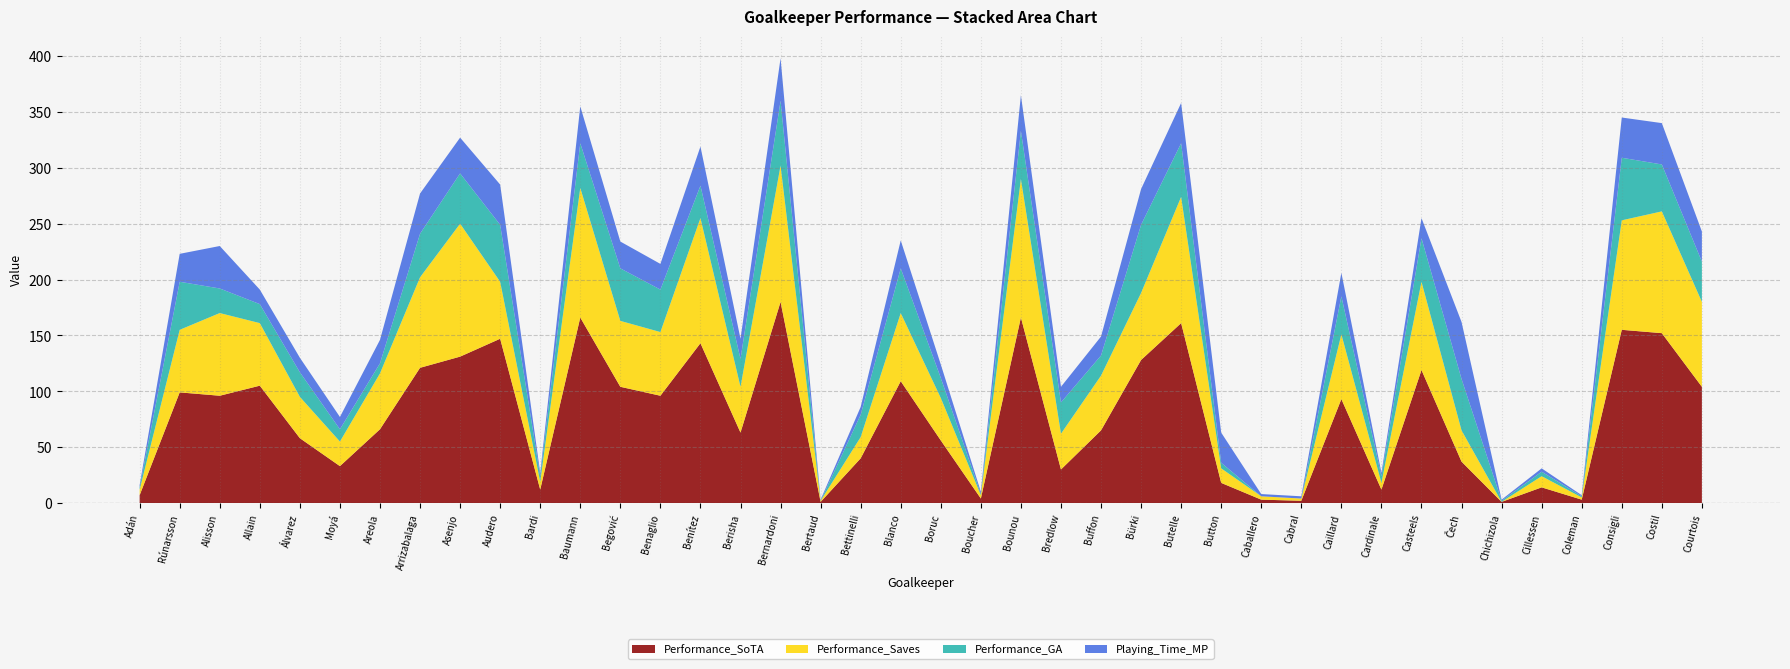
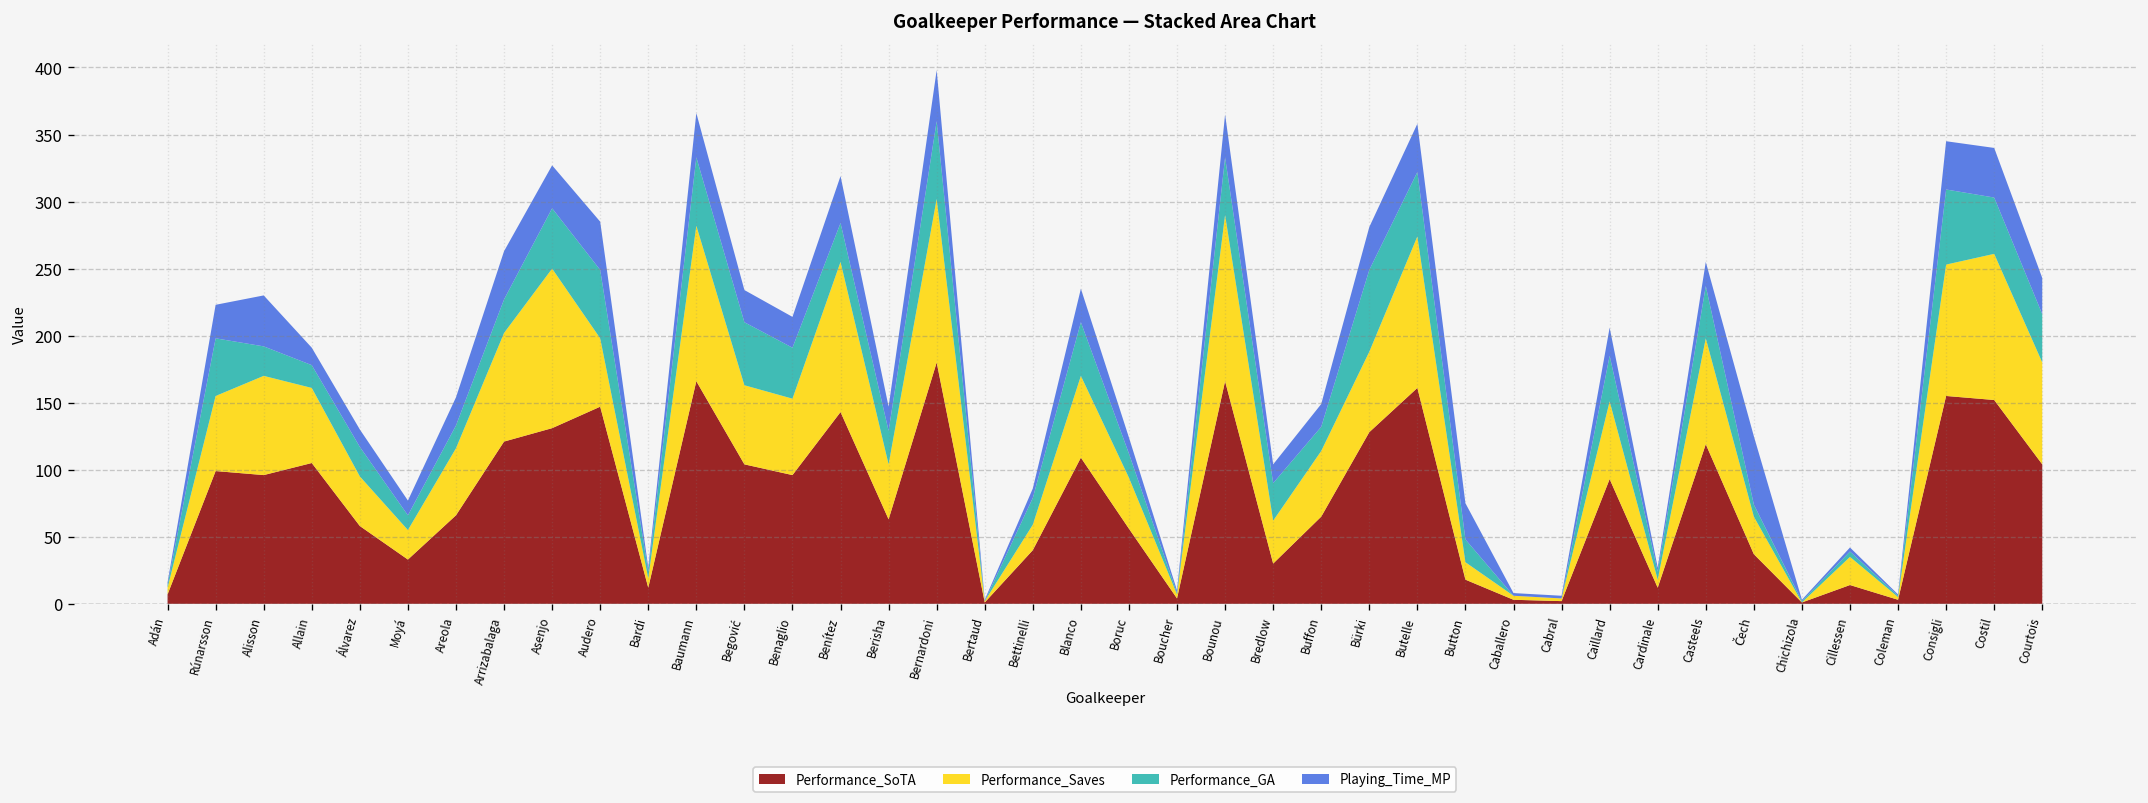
Performance_GA, Areola: 9 -> 17
Performance_GA, Arrizabalaga: 39 -> 25
Performance_GA, Baumann: 40 -> 51
Performance_GA, Button: 5 -> 17
Performance_GA, Čech: 46 -> 9
Performance_Saves, Cillessen: 10 -> 21
